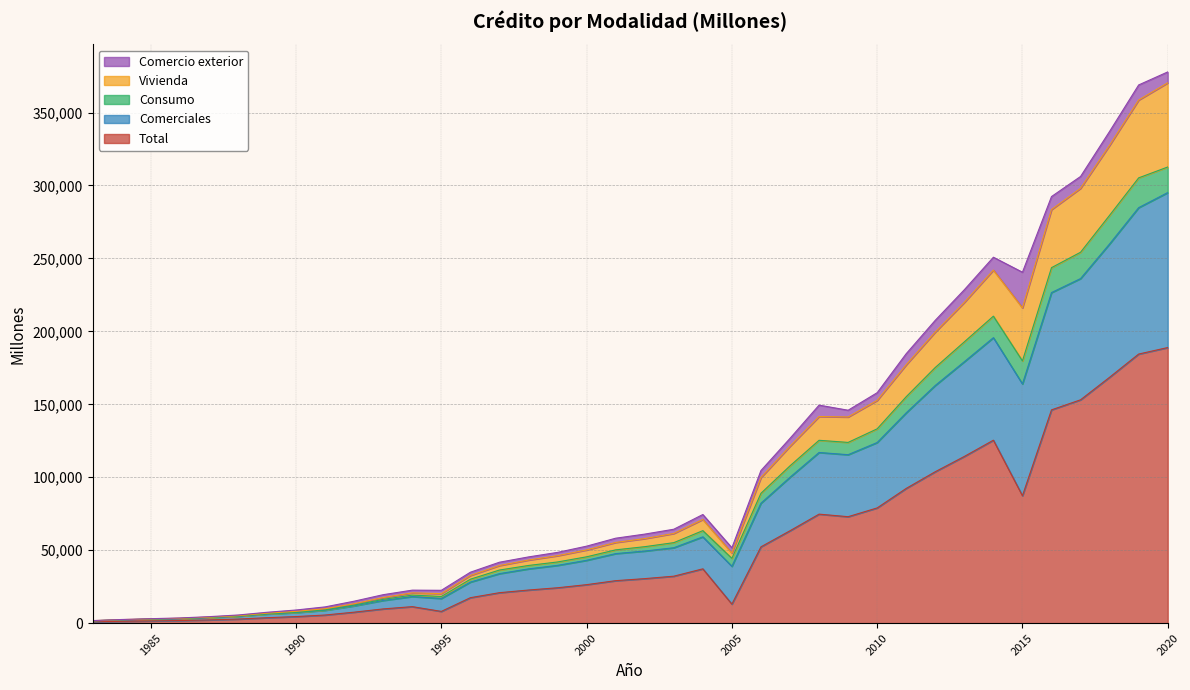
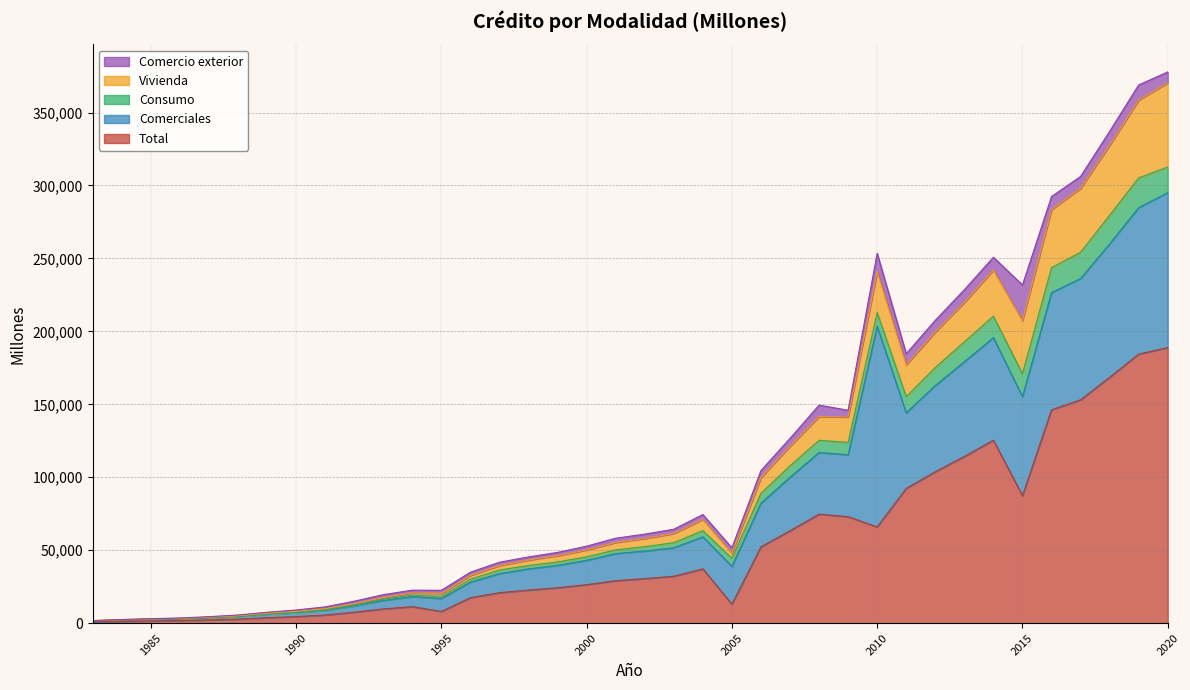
Total, 2010: 79,000 -> 66,000
Comerciales, 2010: 45,000 -> 138,000
Vivienda, 2010: 19,000 -> 28,000
Comercio exterior, 2010: 5,000 -> 13,000
Comerciales, 2015: 77,000 -> 68,000
